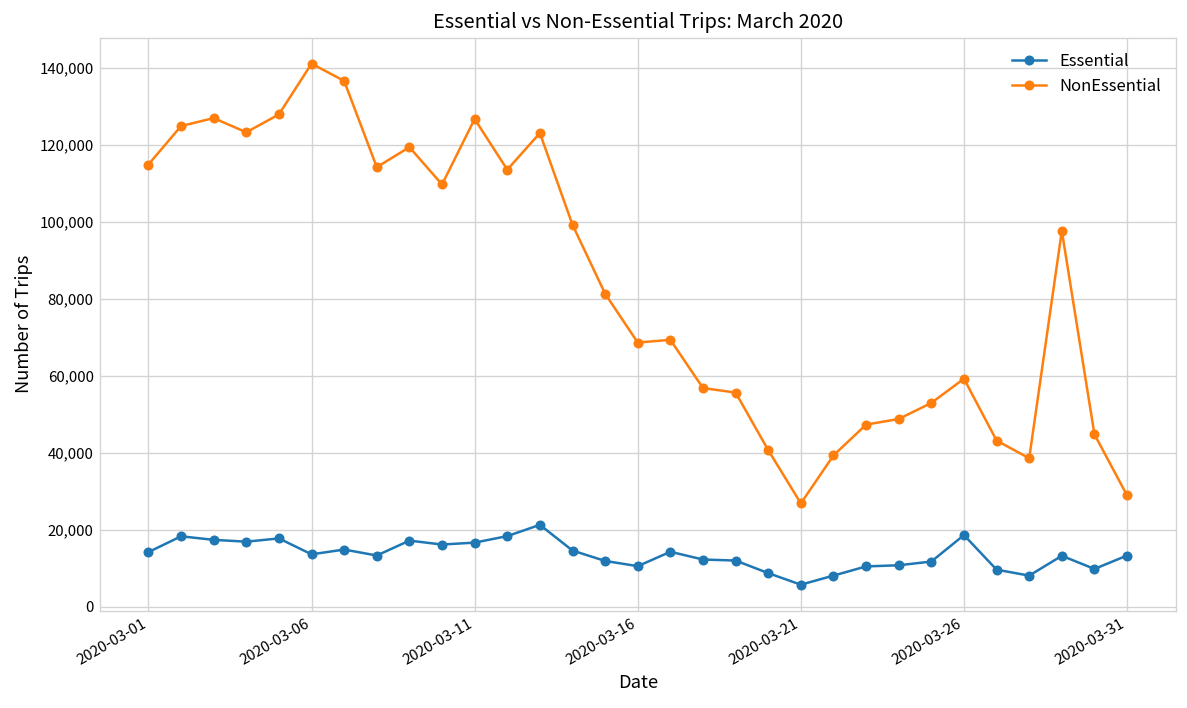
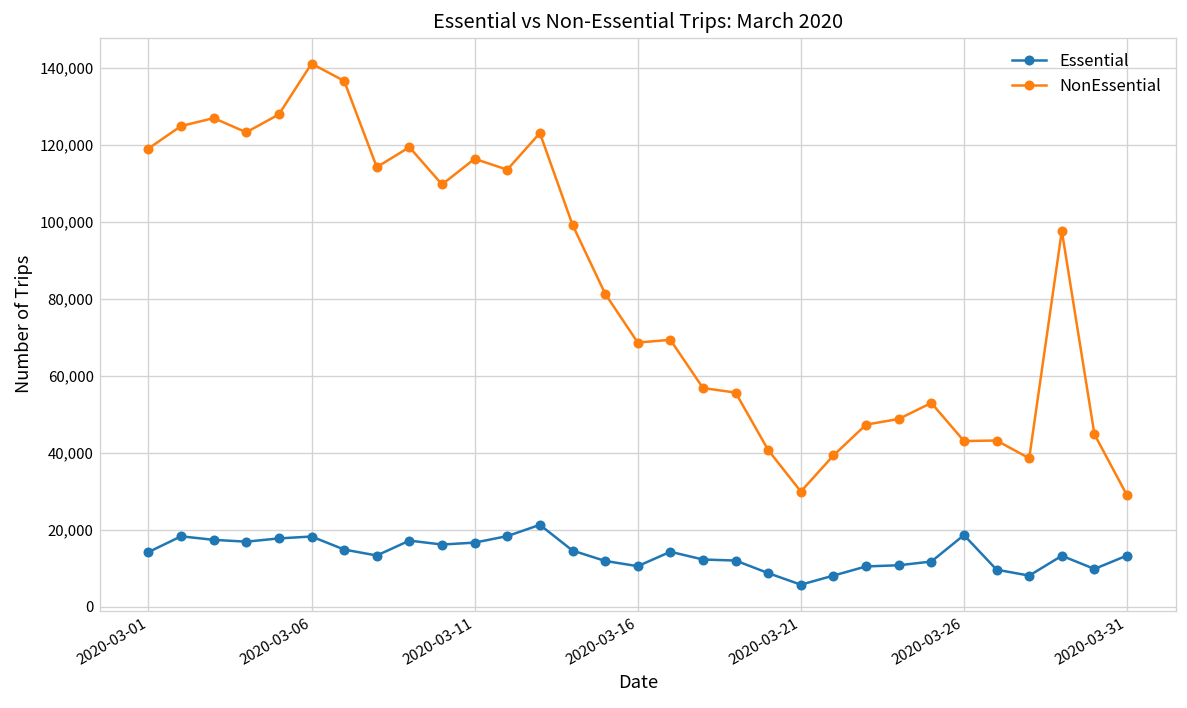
NonEssential, 2020-03-01: 115,000 -> 119,000
Essential, 2020-03-06: 14,000 -> 18,000
NonEssential, 2020-03-11: 127,000 -> 116,000
NonEssential, 2020-03-21: 27,000 -> 30,000
NonEssential, 2020-03-26: 59,000 -> 43,000
